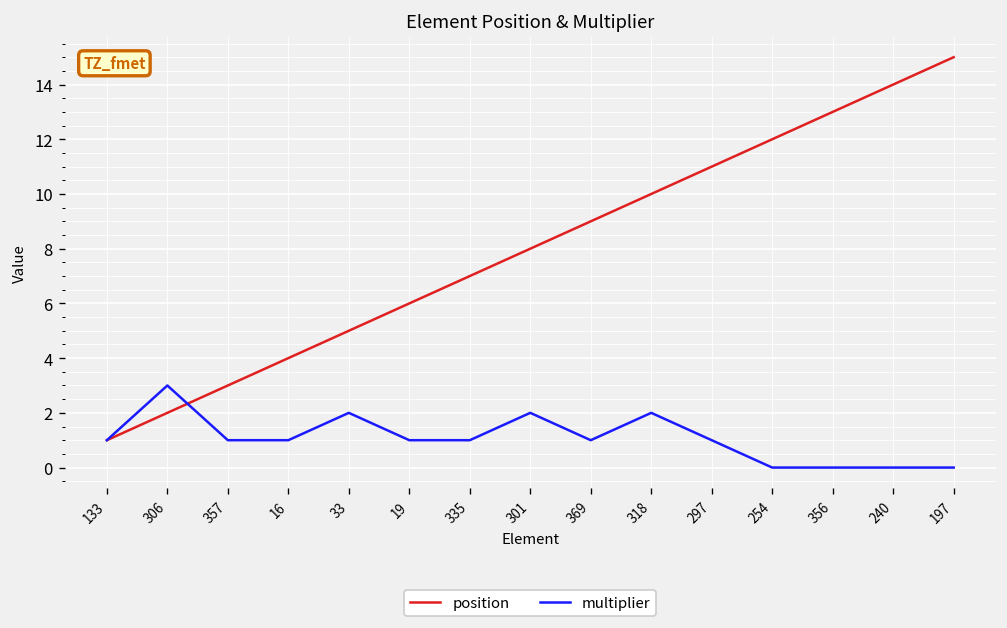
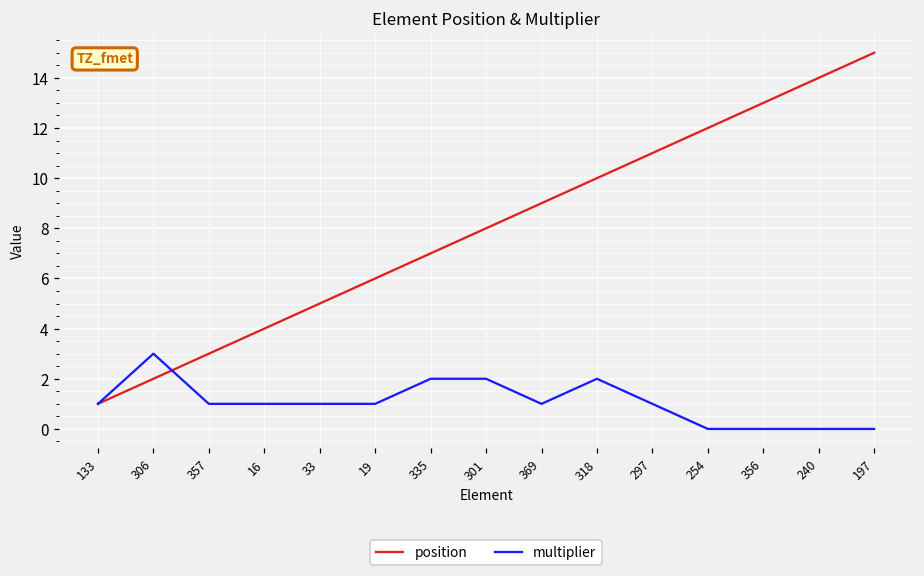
multiplier, 33: 2 -> 1
multiplier, 335: 1 -> 2
